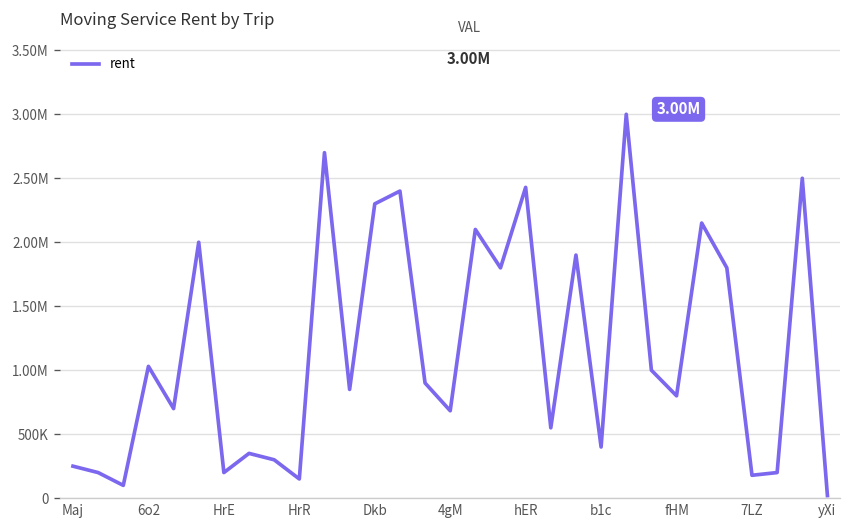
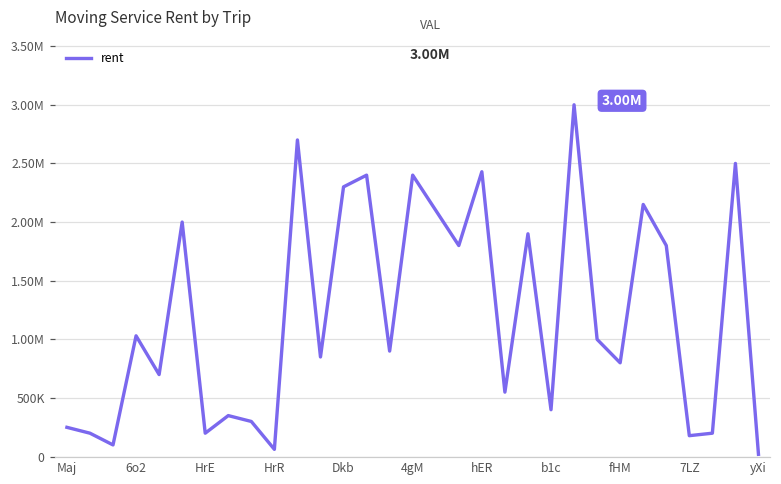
HrR: 150000 -> 60000
4gM: 680000 -> 2400000
